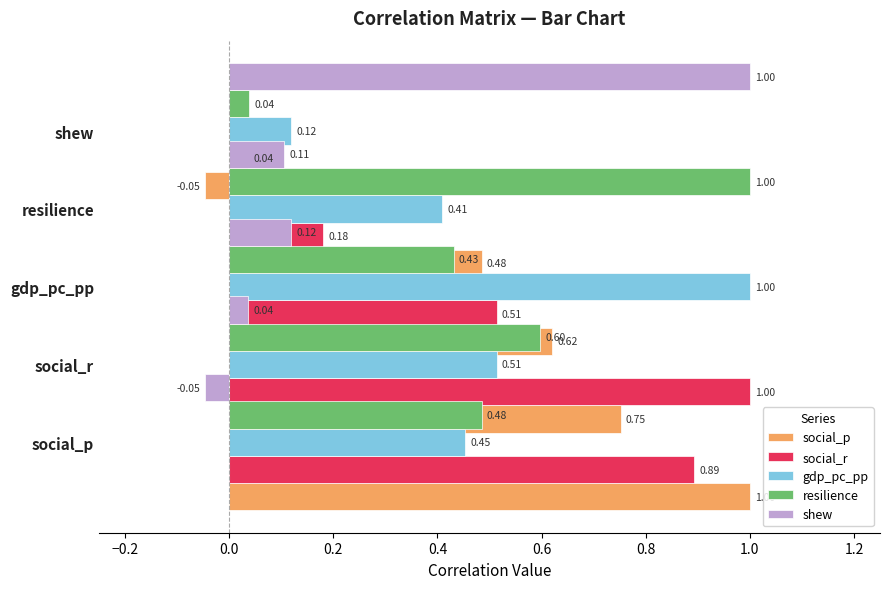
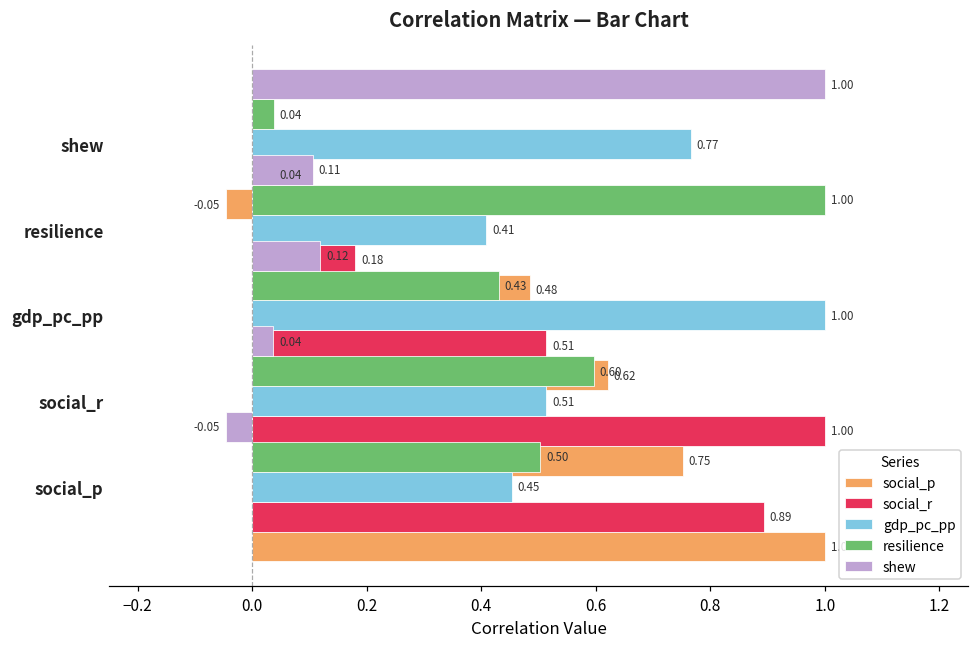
gdp_pc_pp, shew: 0.12 -> 0.77
resilience, social_p: 0.48 -> 0.50
